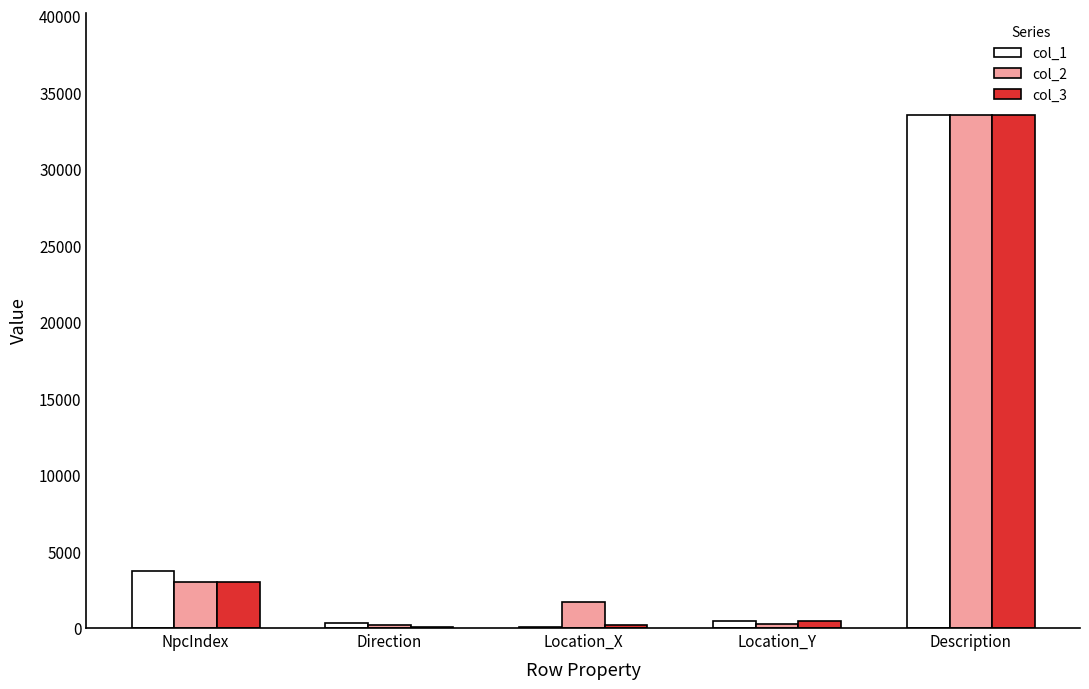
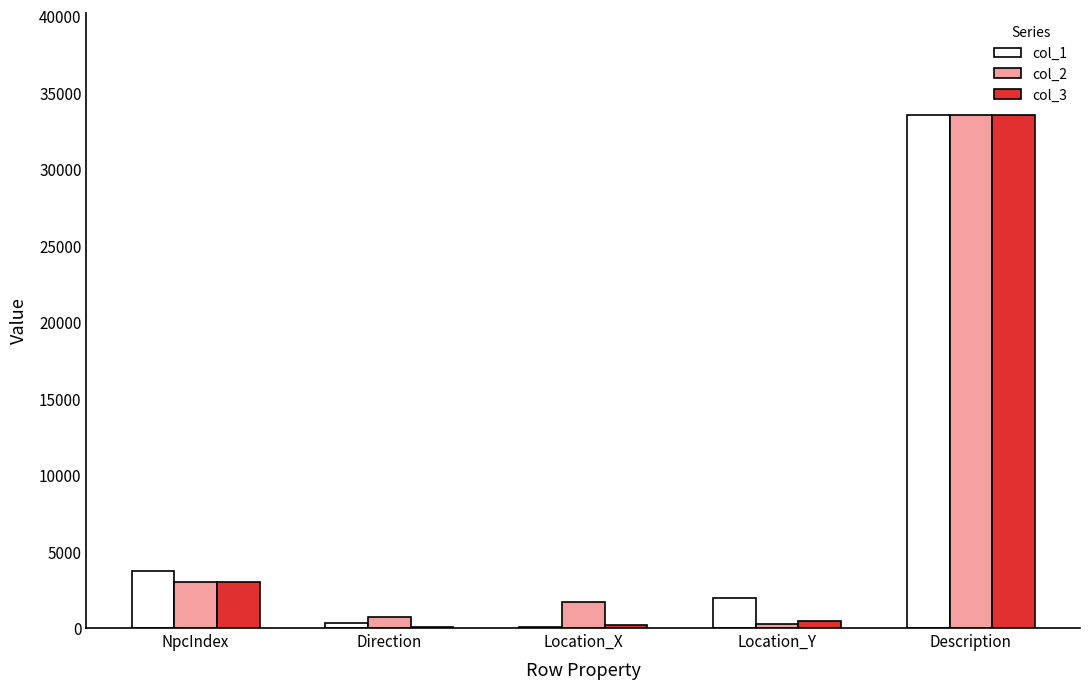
col_2, Direction: 200 -> 700
col_1, Location_Y: 400 -> 2000
